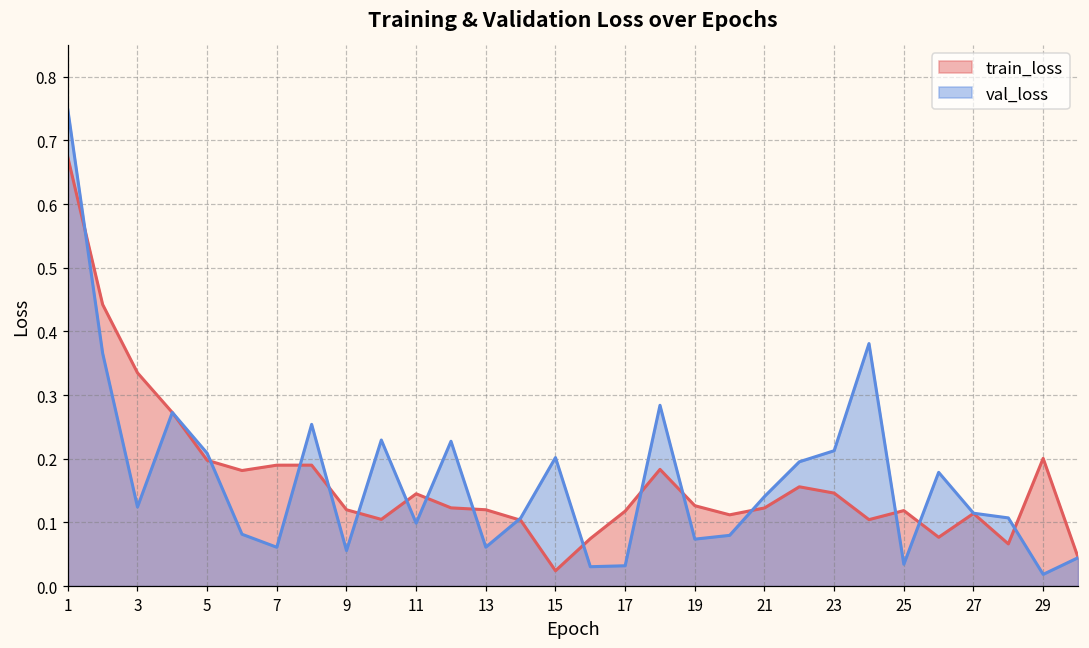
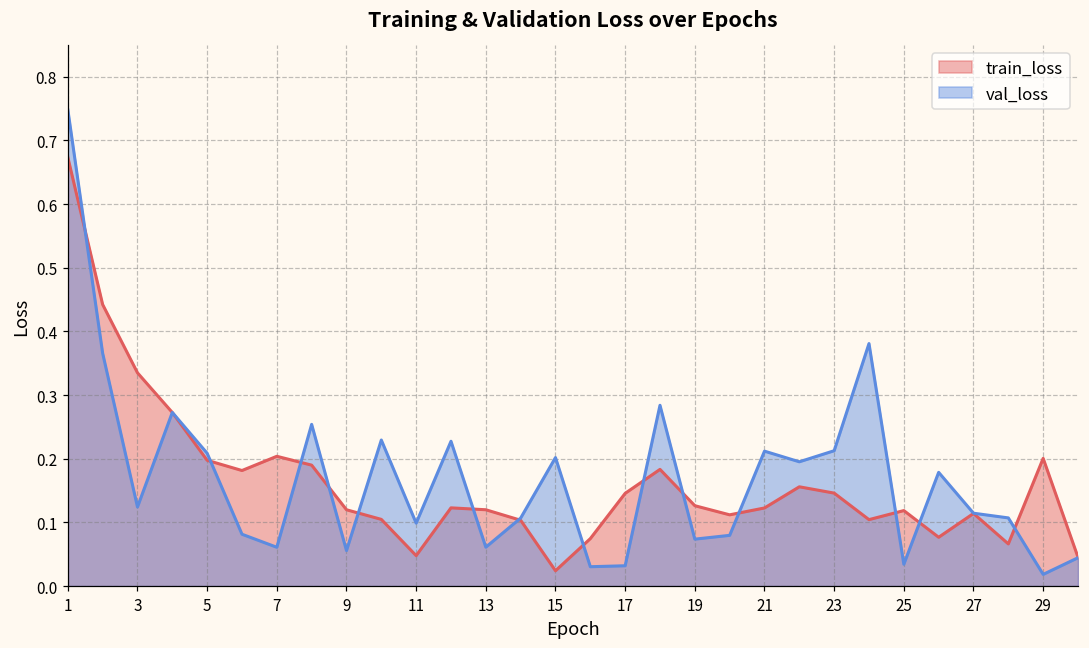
train_loss, 7: 0.19 -> 0.20
train_loss, 11: 0.14 -> 0.05
train_loss, 17: 0.12 -> 0.15
val_loss, 21: 0.14 -> 0.21
